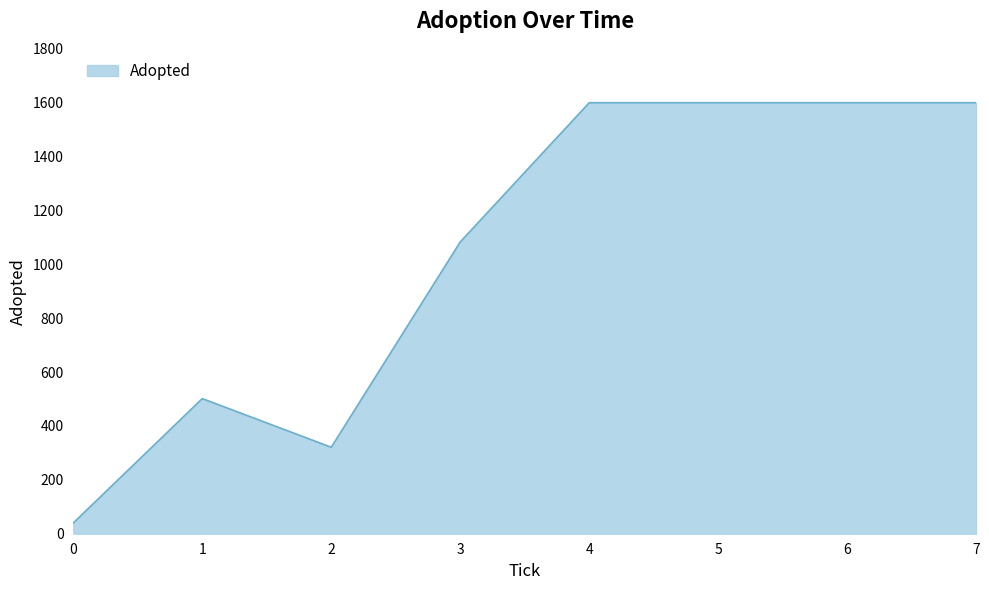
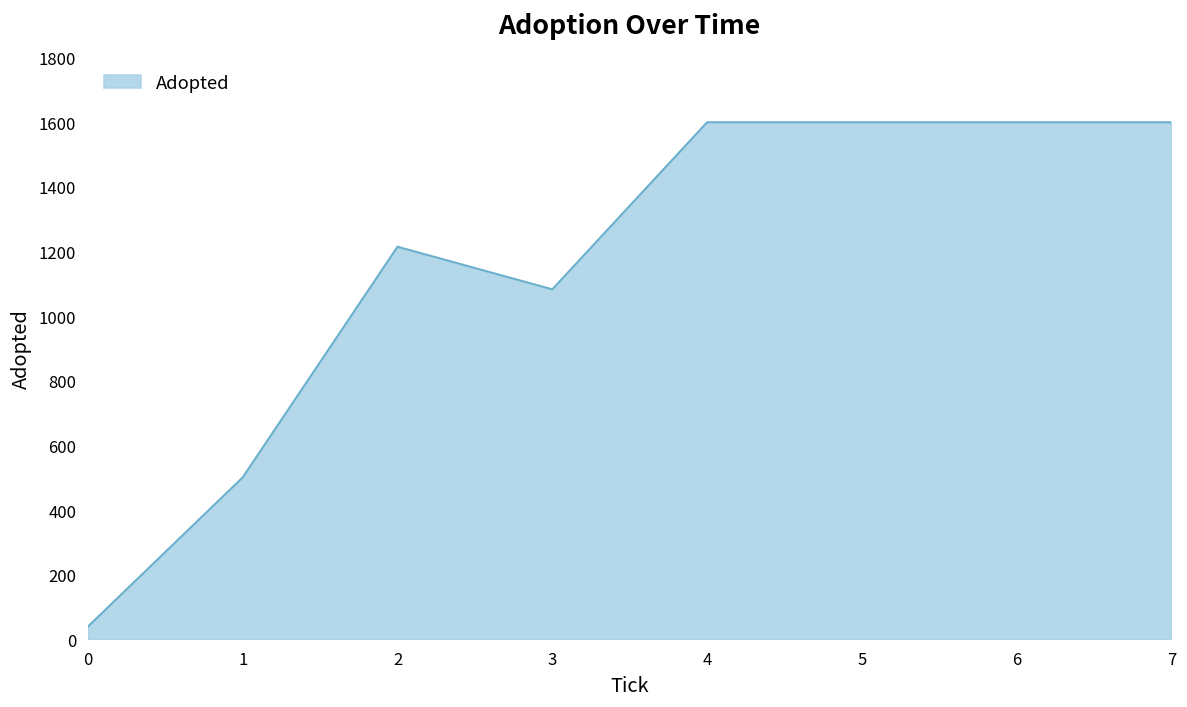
2: 320 -> 1220
